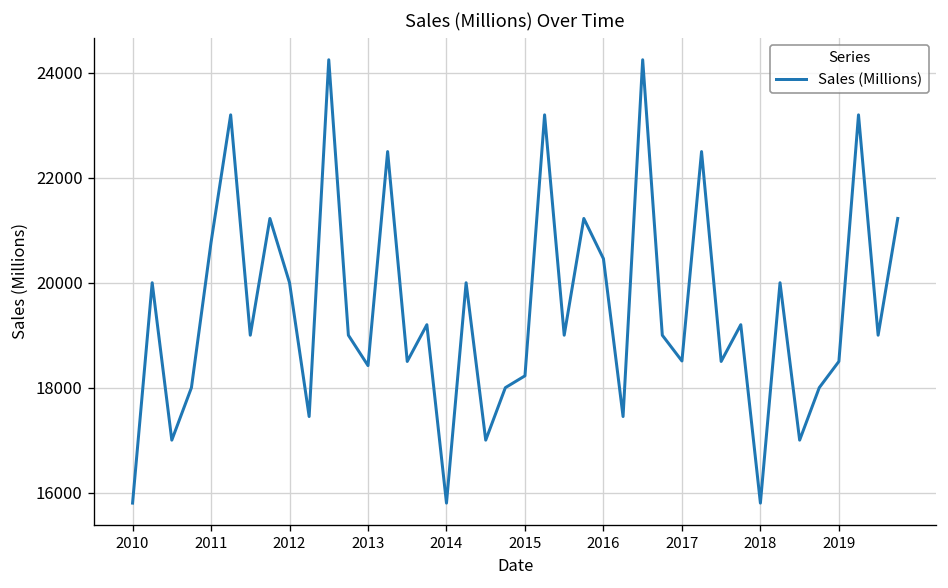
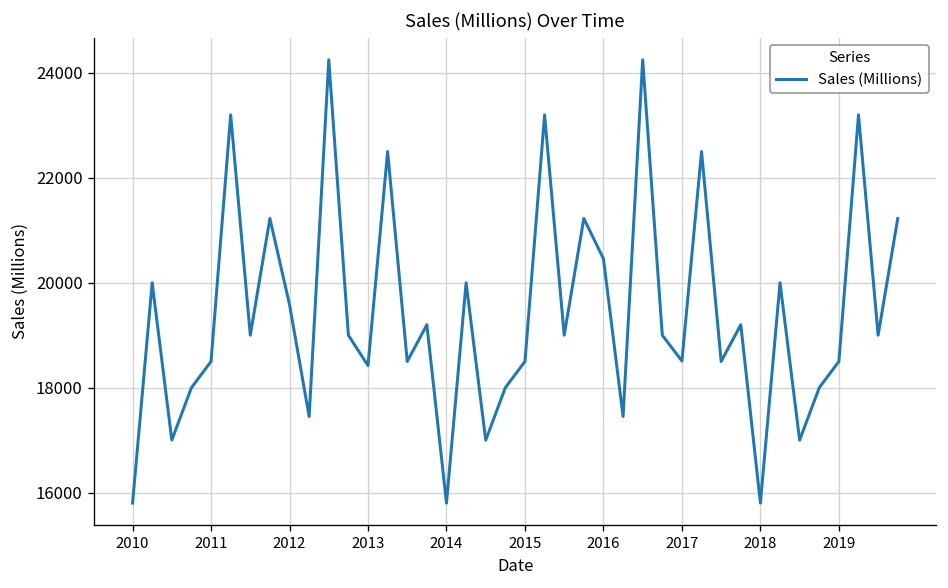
2011: 20800 -> 18500
2012: 20000 -> 19600
2015: 18200 -> 18500
